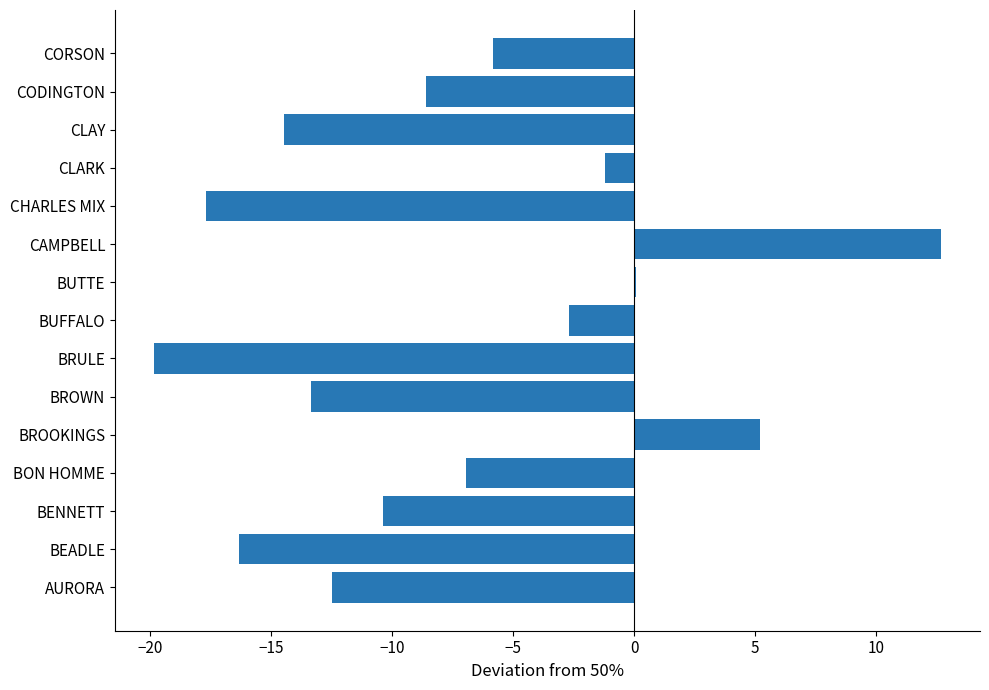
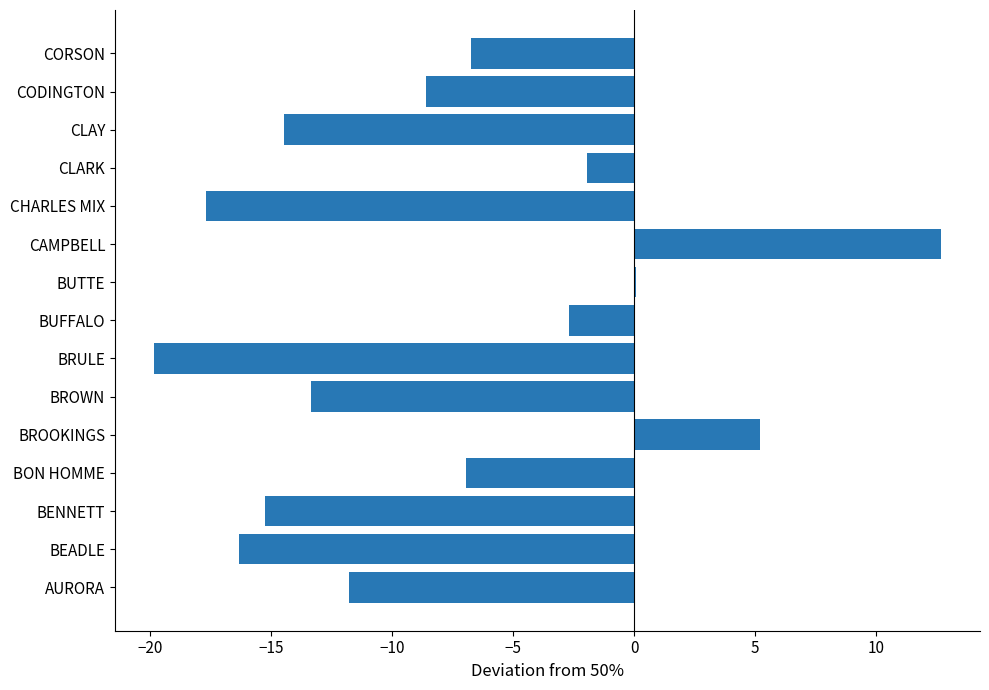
CORSON: -5.9 -> -6.8
CLARK: -1.2 -> -2.0
BENNETT: -10.4 -> -15.3
AURORA: -12.5 -> -11.8
